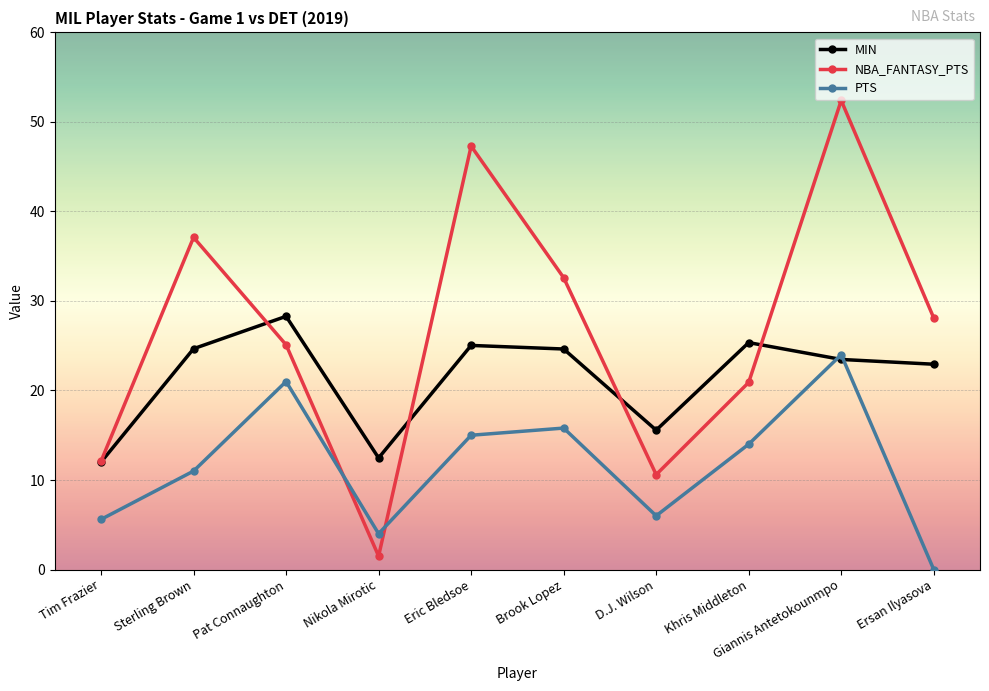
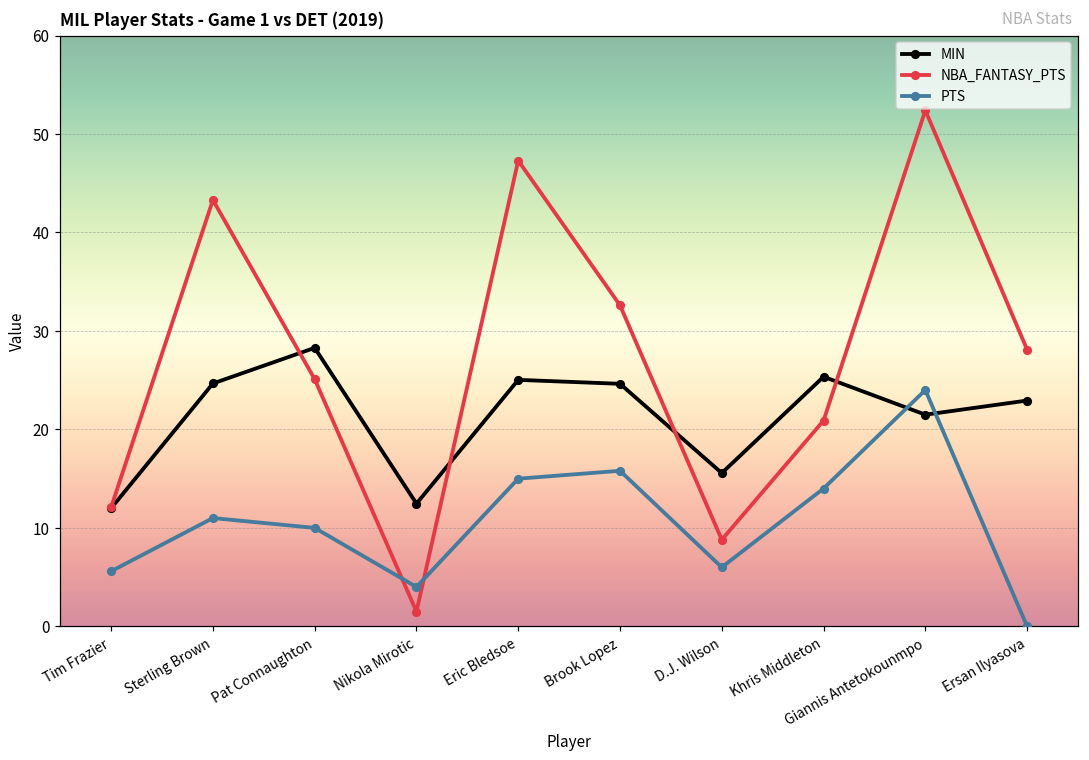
NBA_FANTASY_PTS, Sterling Brown: 37 -> 43
PTS, Pat Connaughton: 21 -> 10
NBA_FANTASY_PTS, D.J. Wilson: 11 -> 9
MIN, Giannis Antetokounmpo: 23 -> 21
